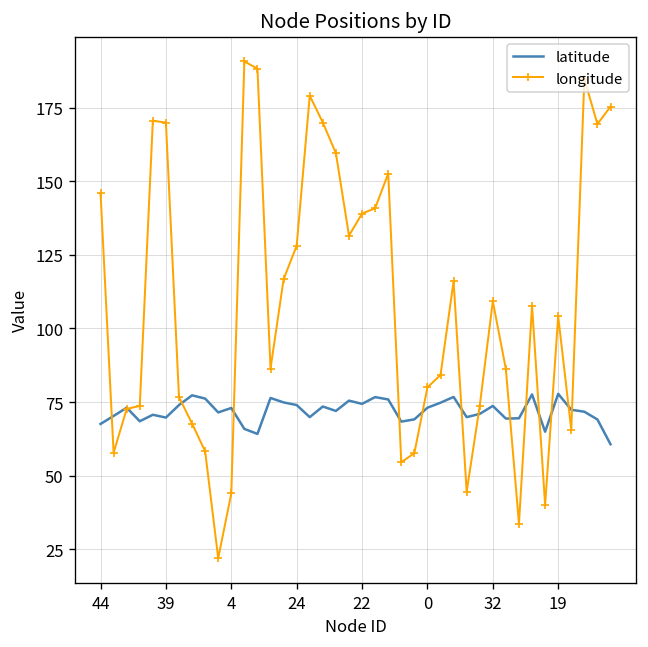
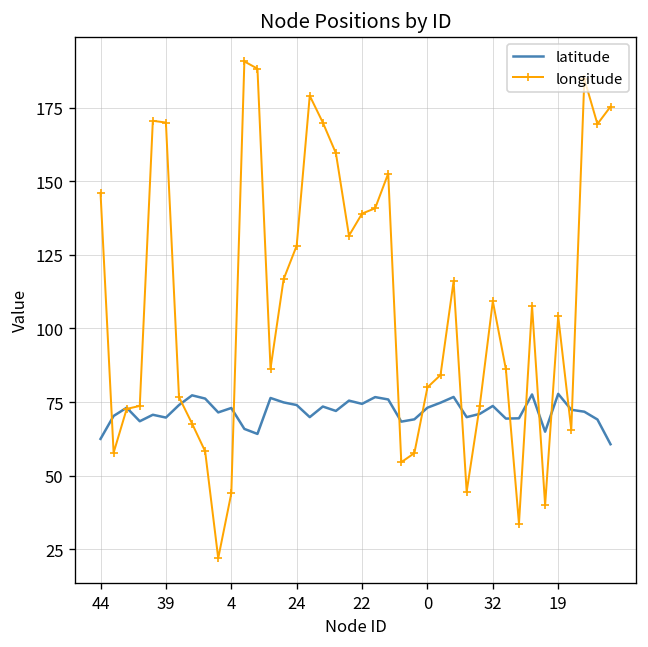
latitude, 44: 68 -> 63
